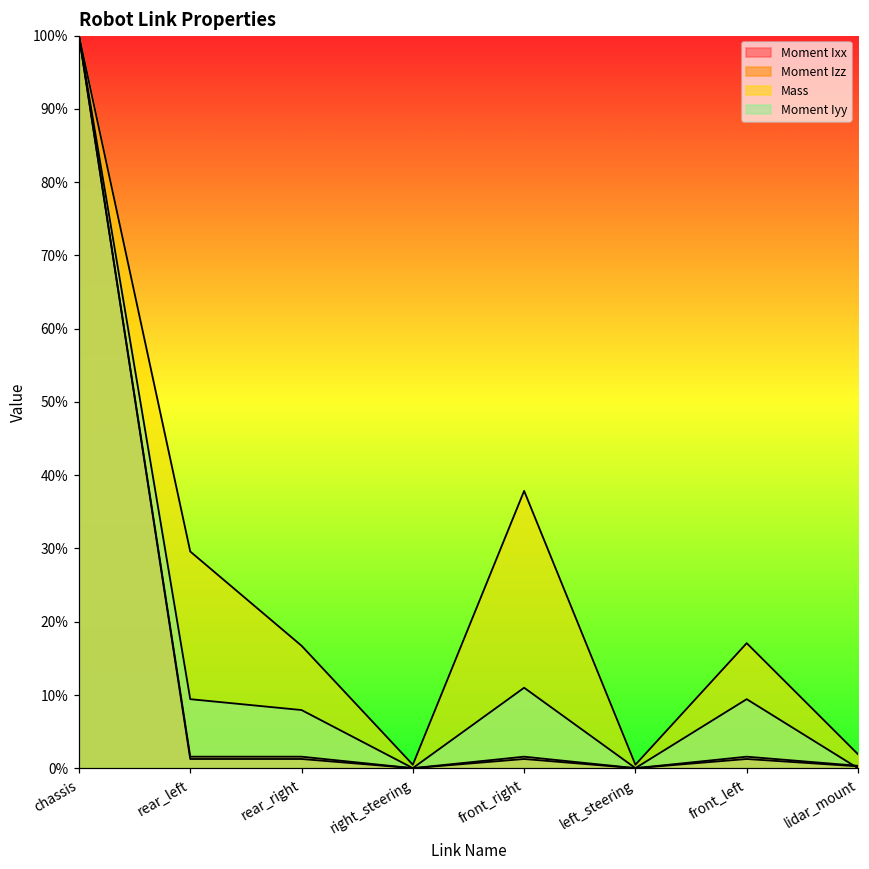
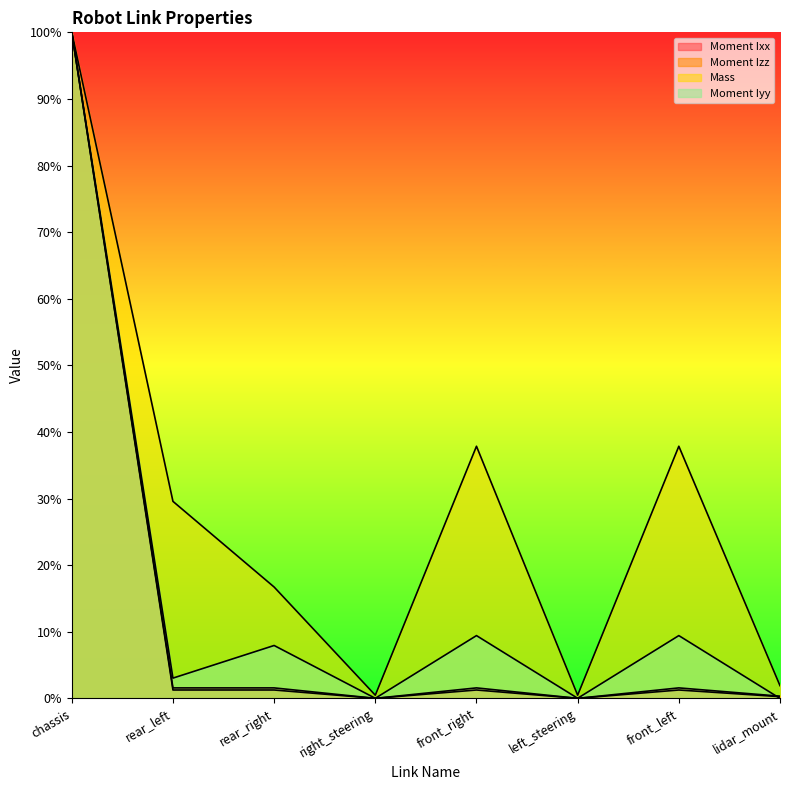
Moment Iyy, rear_left: 9% -> 3%
Moment Iyy, front_right: 11% -> 9%
Mass, front_left: 17% -> 38%
